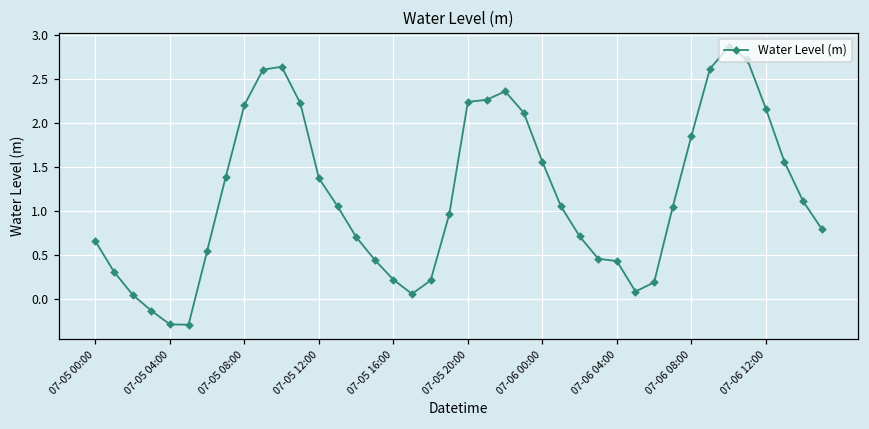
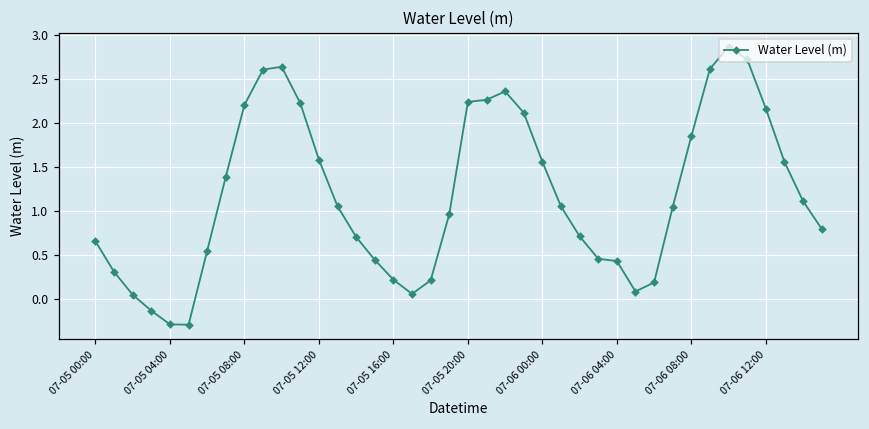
07-05 12:00: 1.4 -> 1.6
